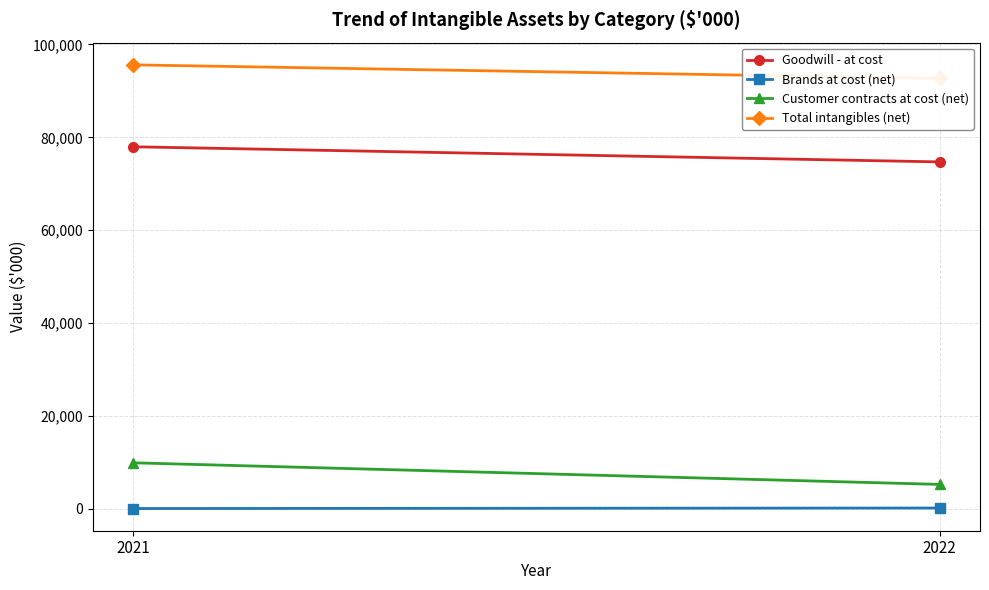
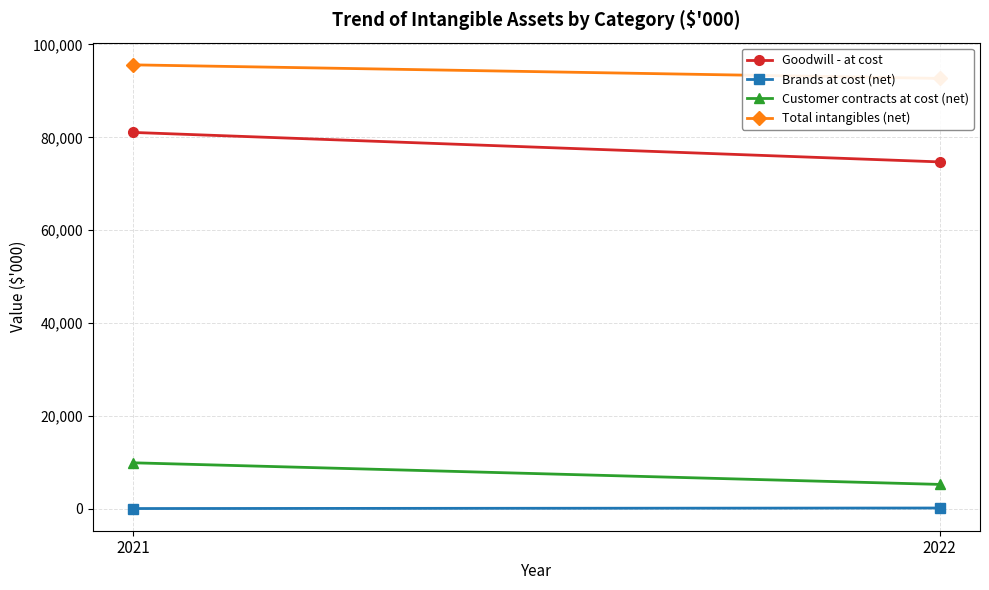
Goodwill - at cost, 2021: 78,000 -> 81,000
